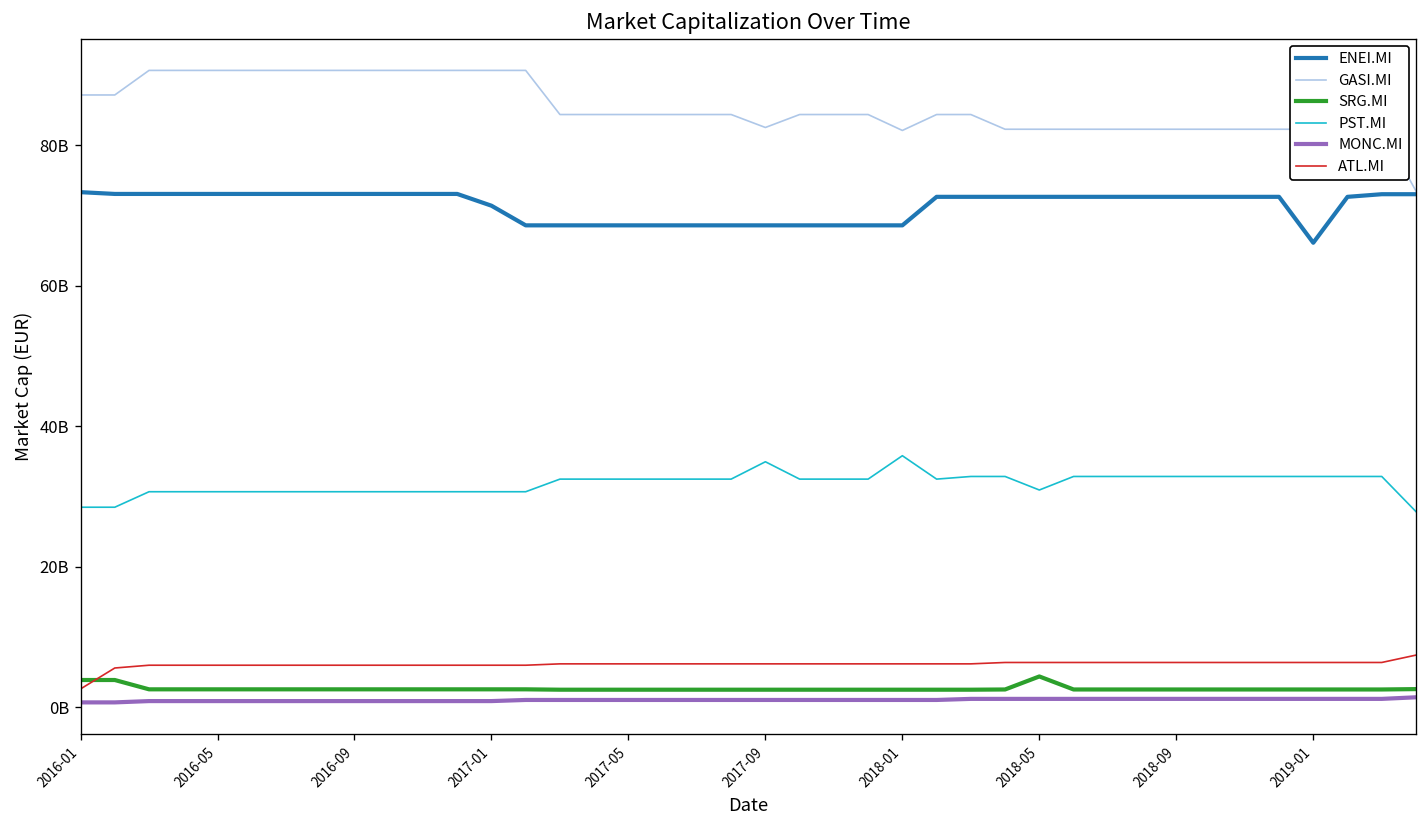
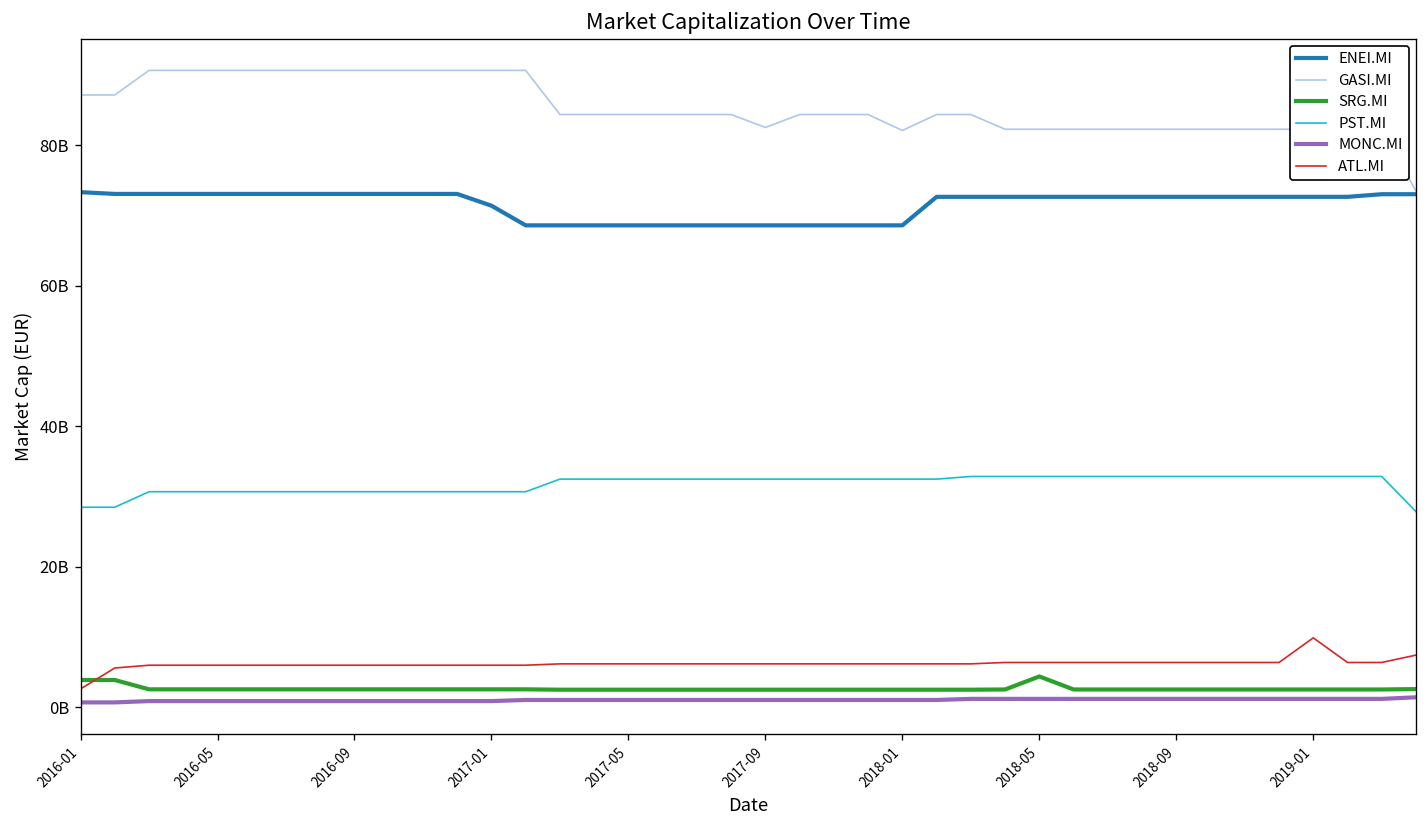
PST.MI, 2017-09: 35000000000 -> 32000000000
PST.MI, 2018-01: 36000000000 -> 32000000000
PST.MI, 2018-05: 31000000000 -> 33000000000
ENEI.MI, 2019-01: 66000000000 -> 73000000000
ATL.MI, 2019-01: 6000000000 -> 10000000000
